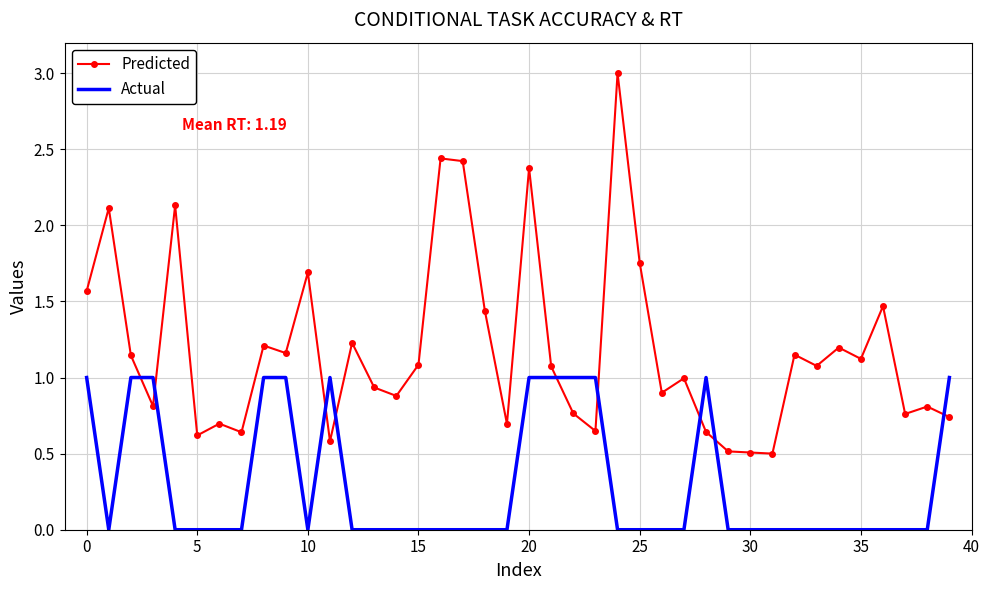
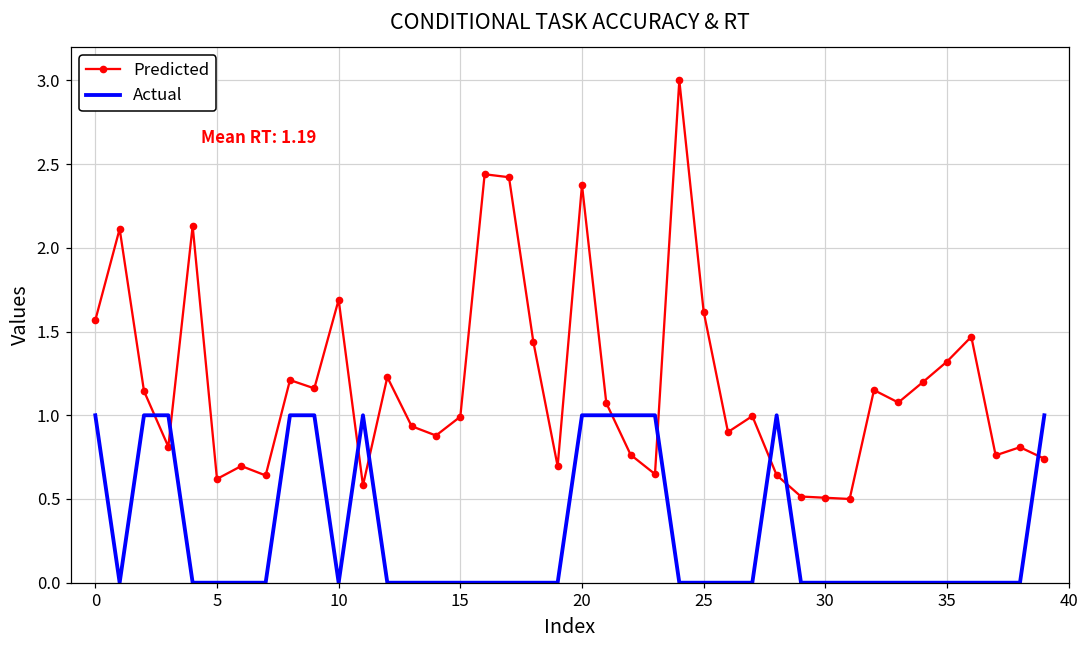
Predicted, 15: 1.08 -> 0.99
Predicted, 25: 1.75 -> 1.62
Predicted, 35: 1.12 -> 1.32
